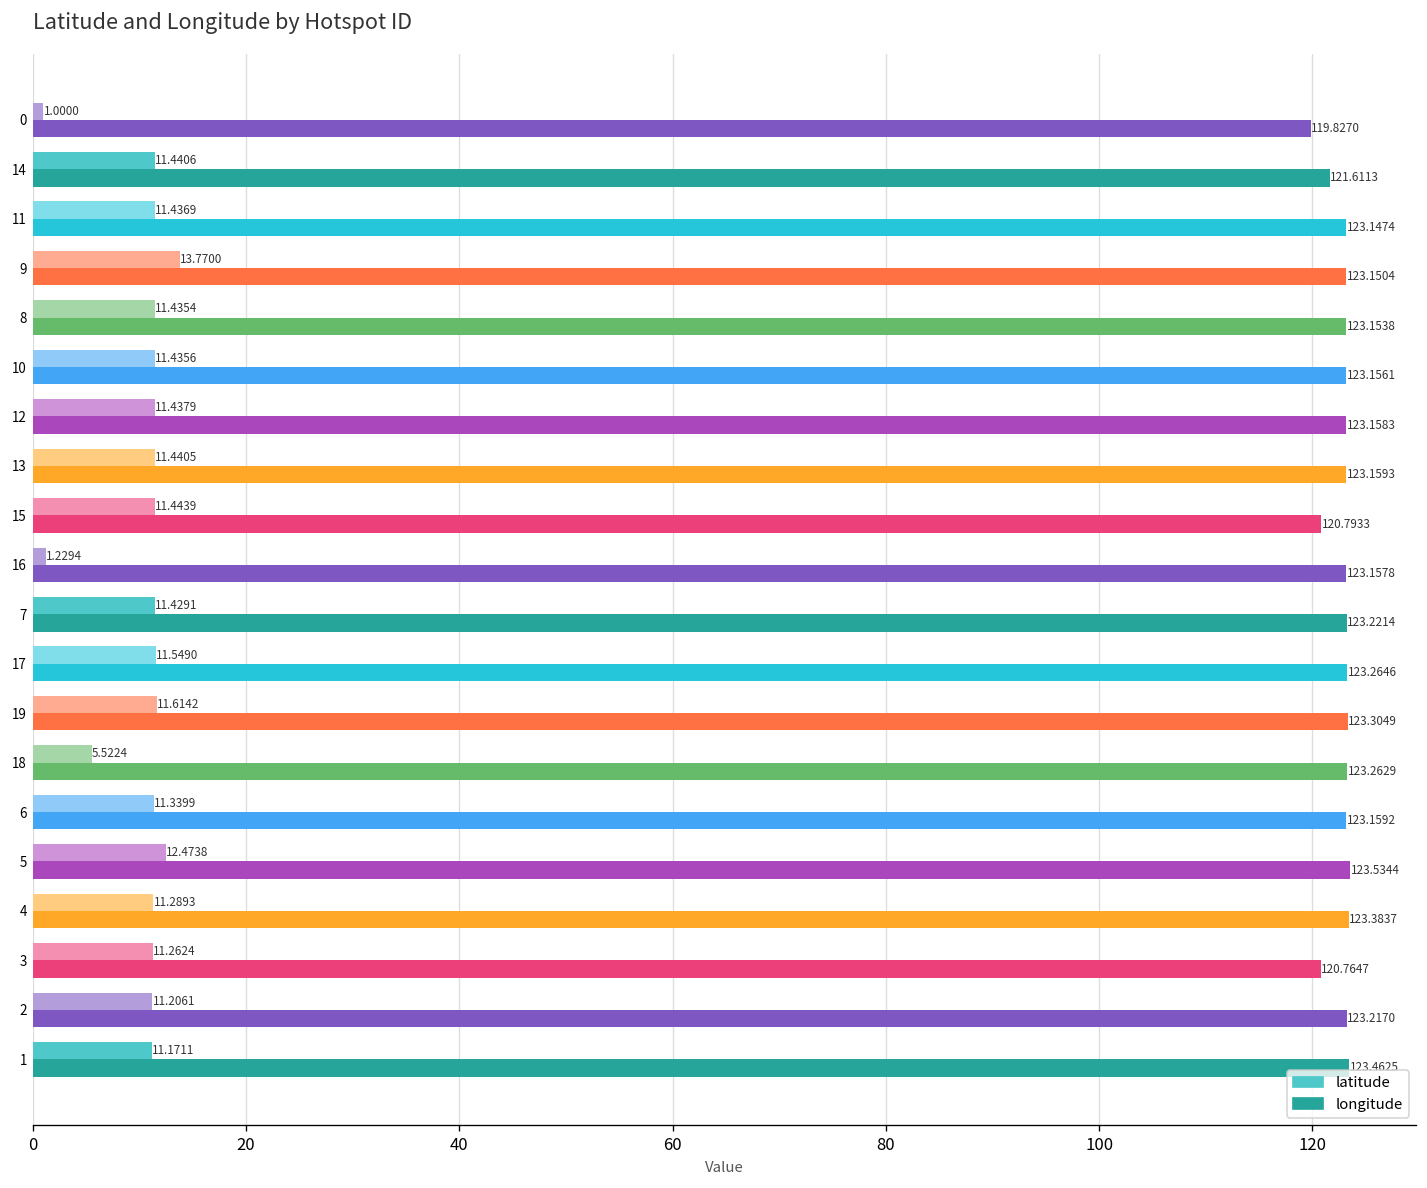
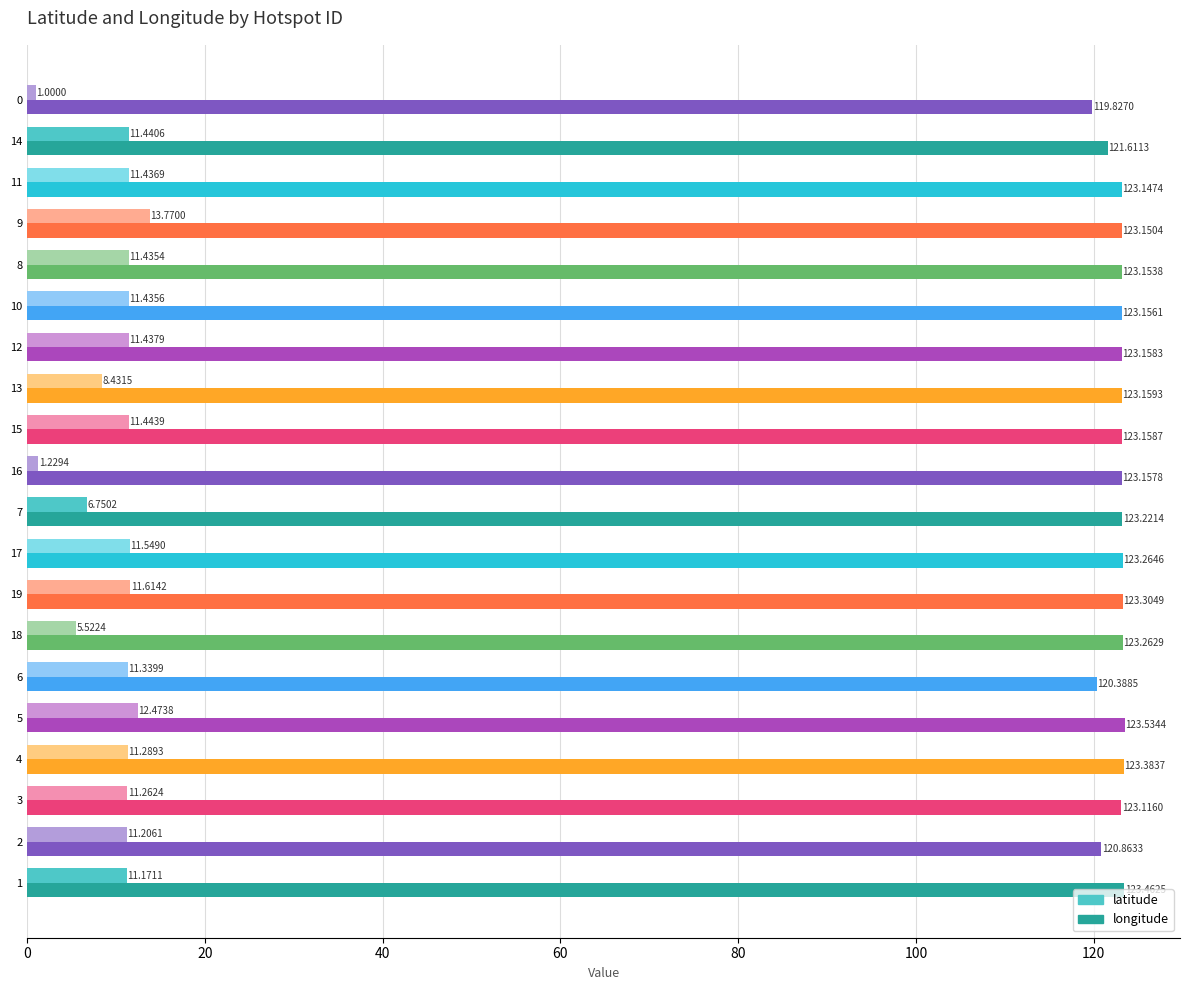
latitude, 13: 11.4405 -> 8.4315
longitude, 15: 120.7933 -> 123.1587
latitude, 7: 11.4291 -> 6.7502
longitude, 6: 123.1592 -> 120.3885
longitude, 3: 120.7647 -> 123.1160
longitude, 2: 123.2170 -> 120.8633
